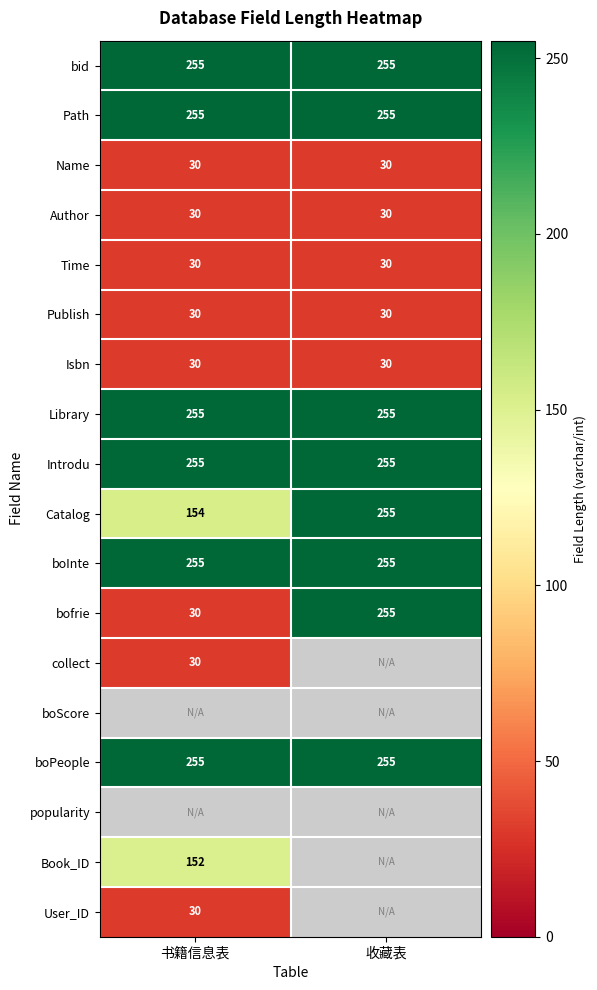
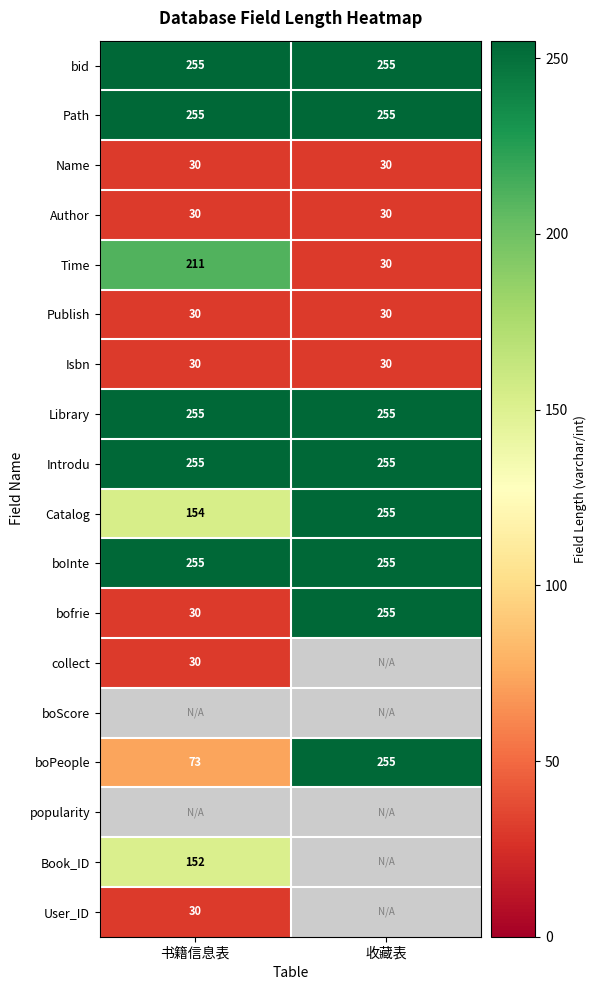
Time, 书籍信息表: 30 -> 211
boPeople, 书籍信息表: 255 -> 73
